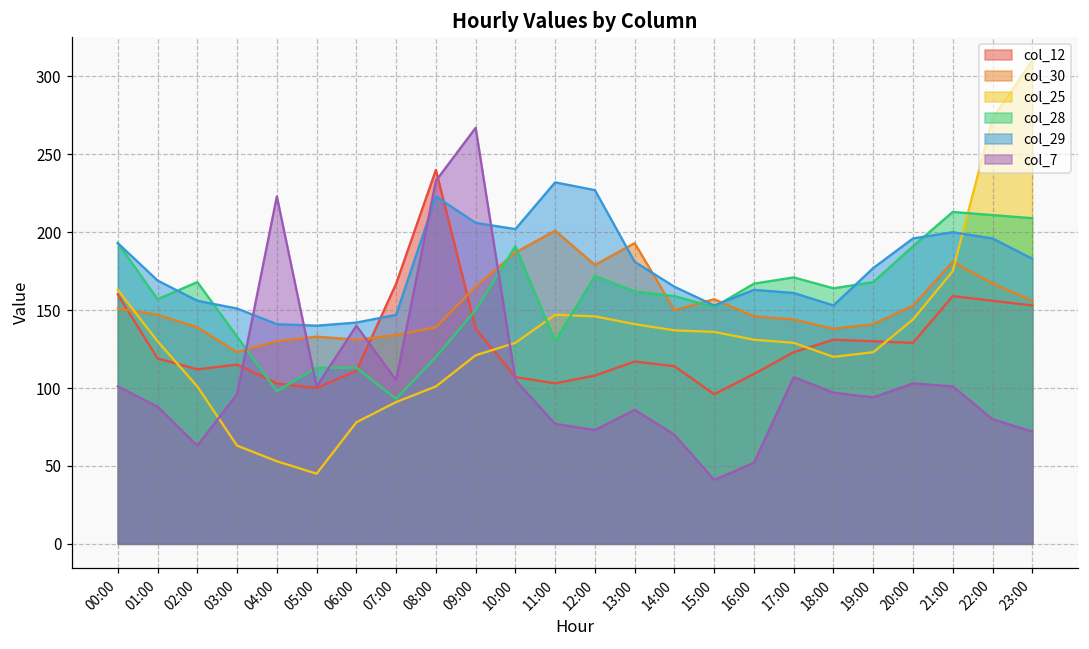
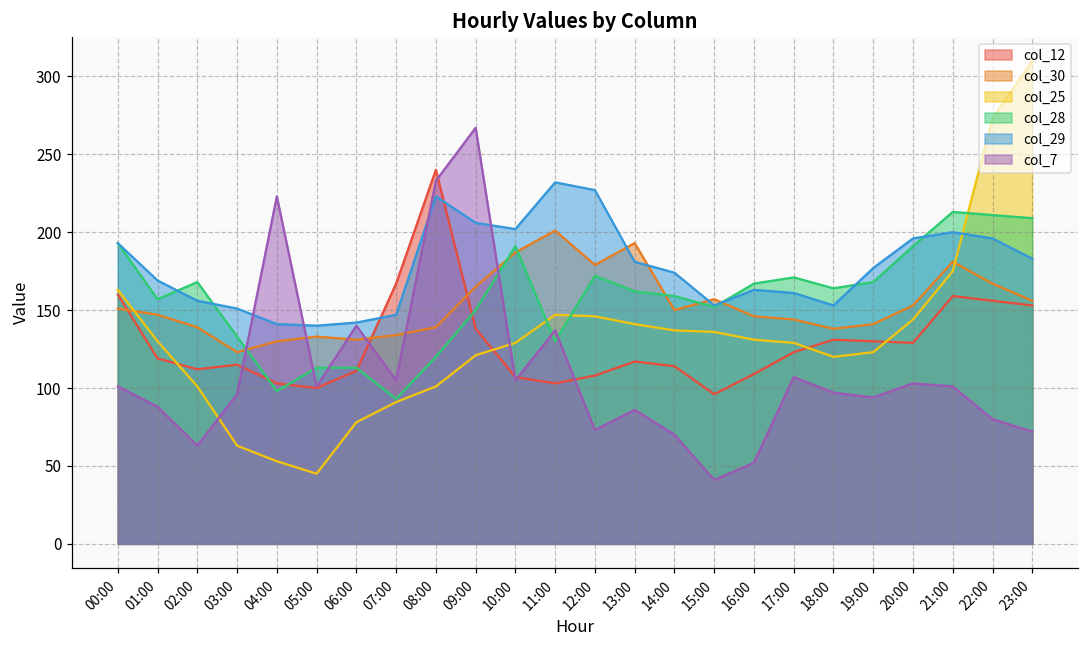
col_7, 11:00: 77 -> 137
col_29, 14:00: 165 -> 174
